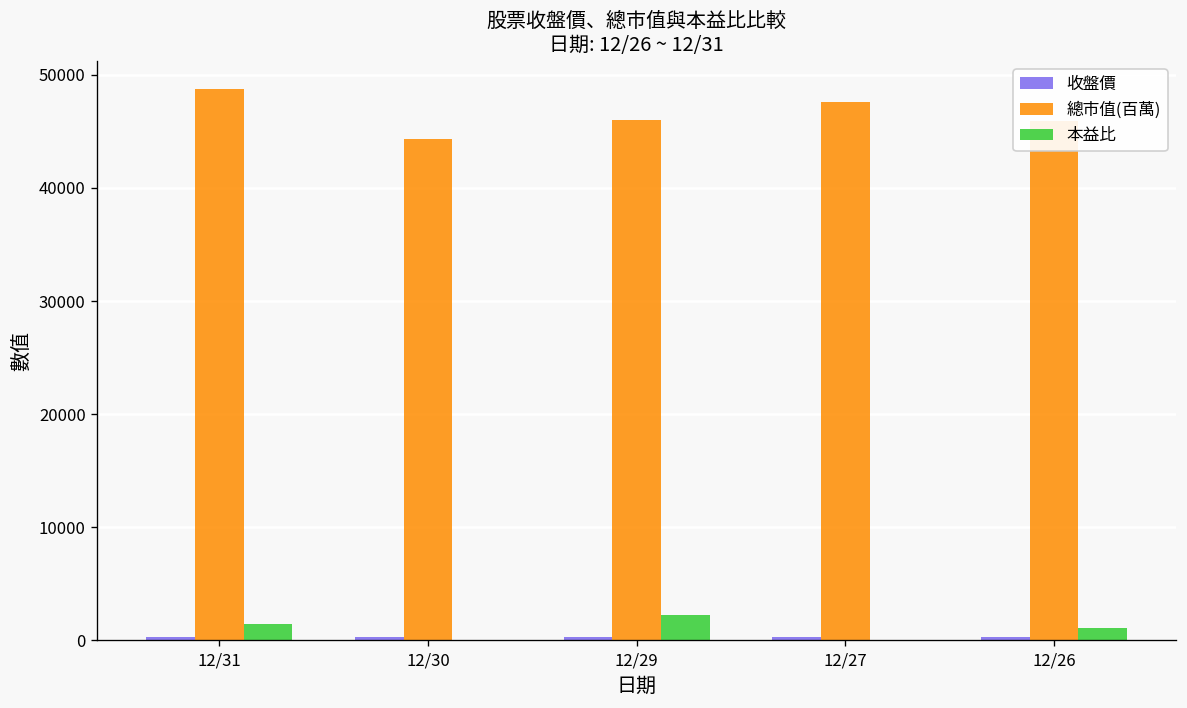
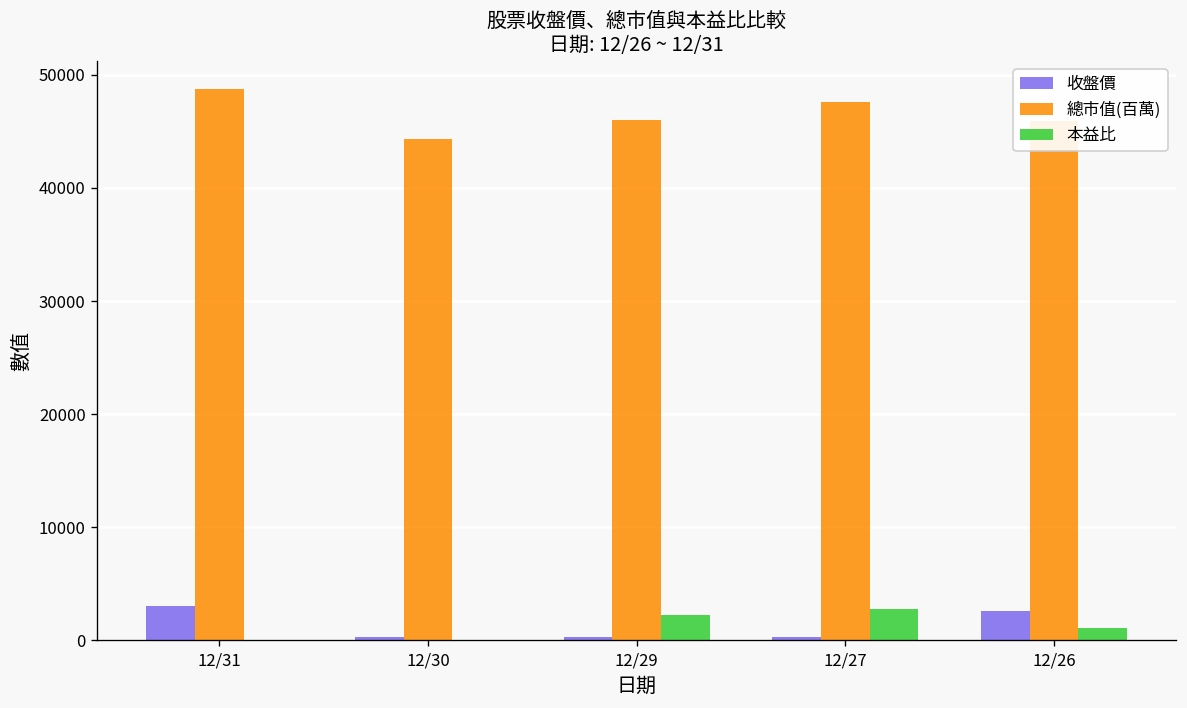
收盤價, 12/31: 0 -> 3000
本益比, 12/31: 1000 -> 0
本益比, 12/27: 0 -> 3000
收盤價, 12/26: 0 -> 3000
